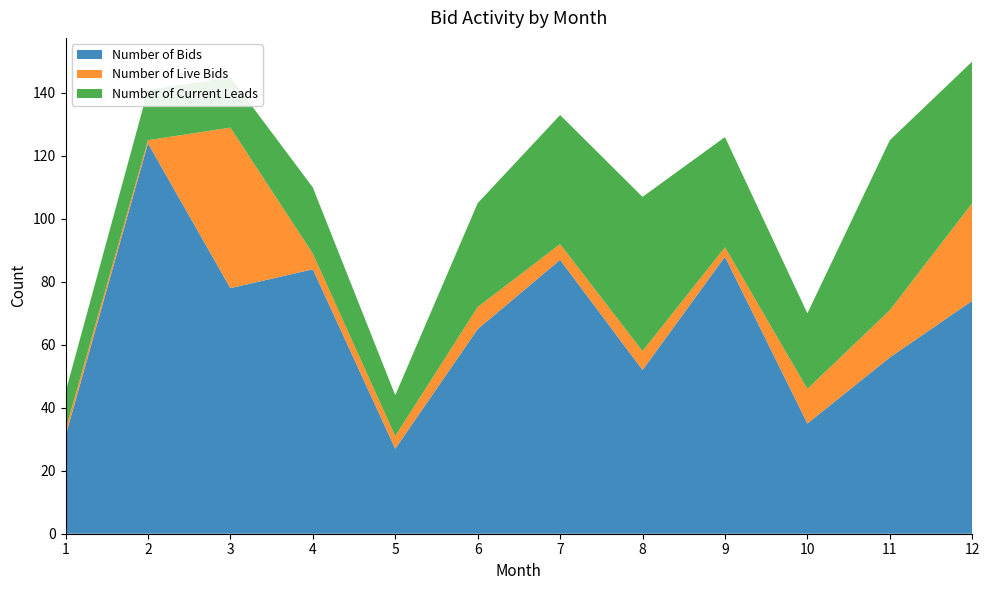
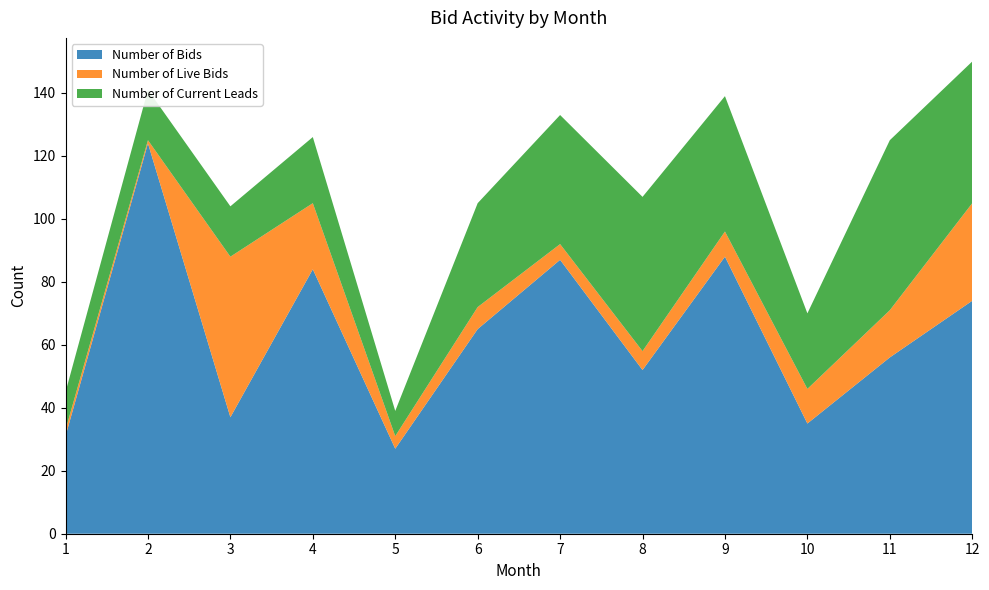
Number of Bids, 3: 78 -> 37
Number of Live Bids, 4: 5 -> 21
Number of Current Leads, 5: 13 -> 8
Number of Live Bids, 9: 3 -> 8
Number of Current Leads, 9: 35 -> 43
